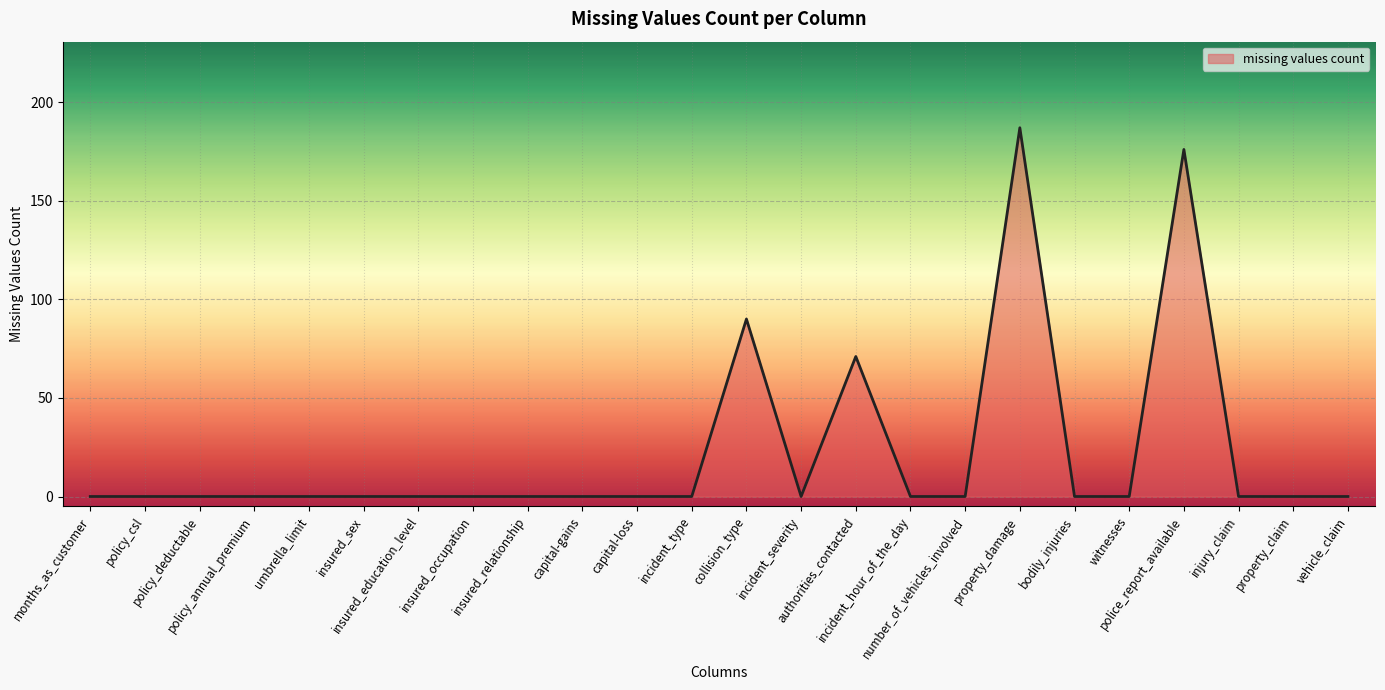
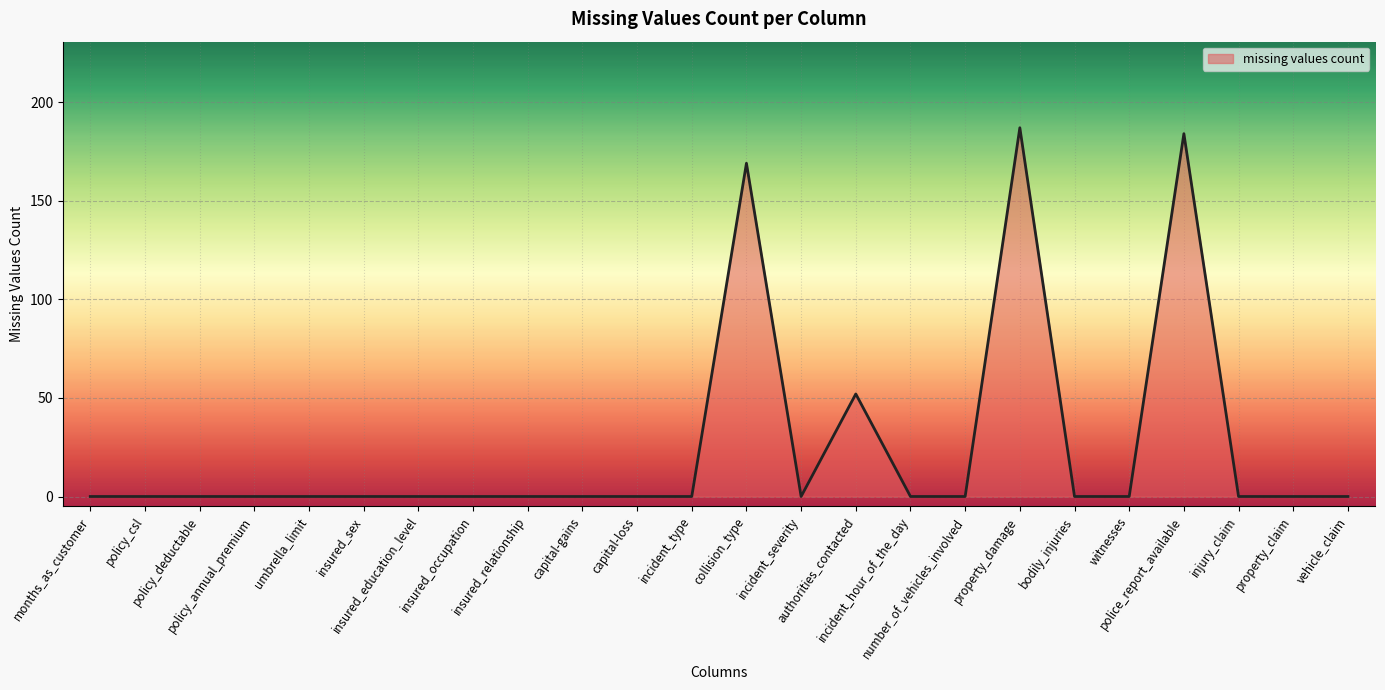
collision_type: 90 -> 169
authorities_contacted: 71 -> 52
police_report_available: 176 -> 184
